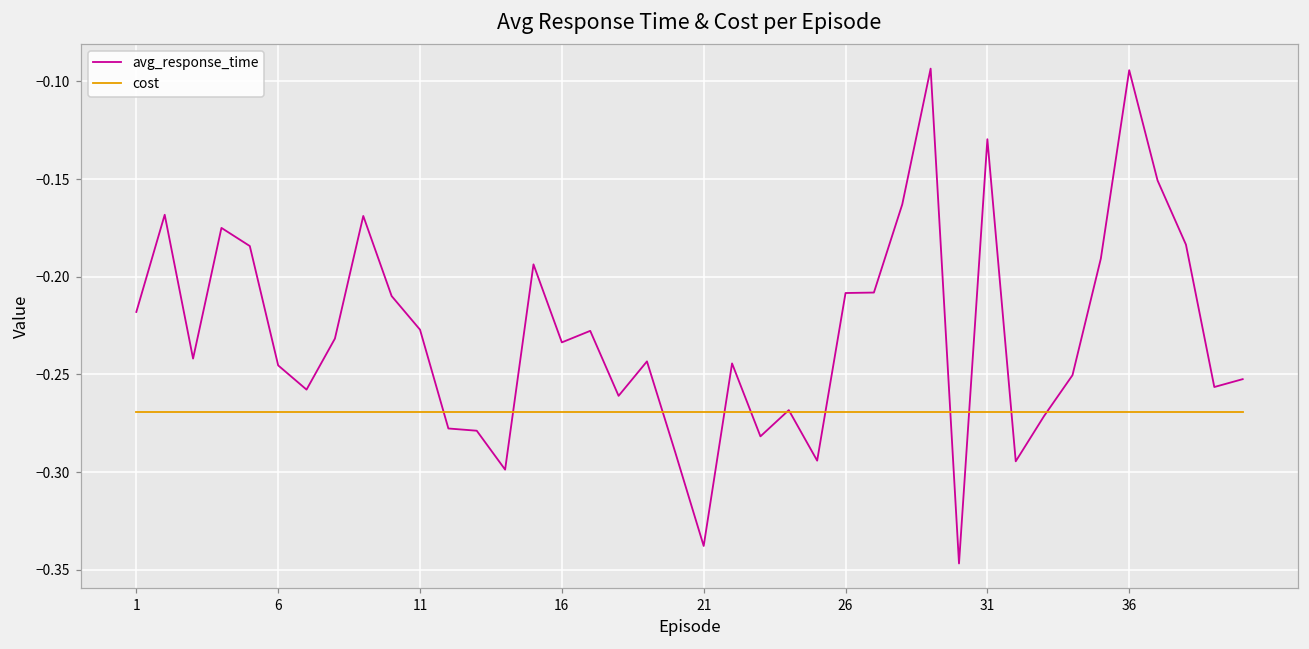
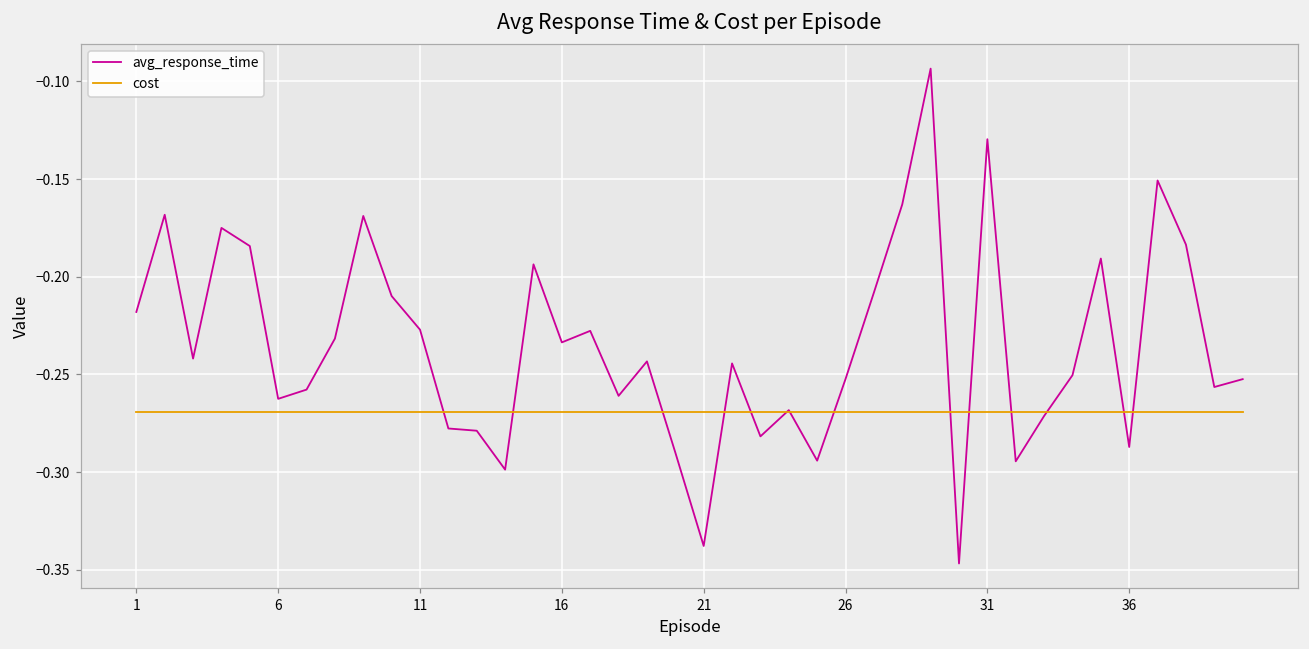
avg_response_time, 6: -0.245 -> -0.262
avg_response_time, 26: -0.208 -> -0.252
avg_response_time, 36: -0.094 -> -0.287
